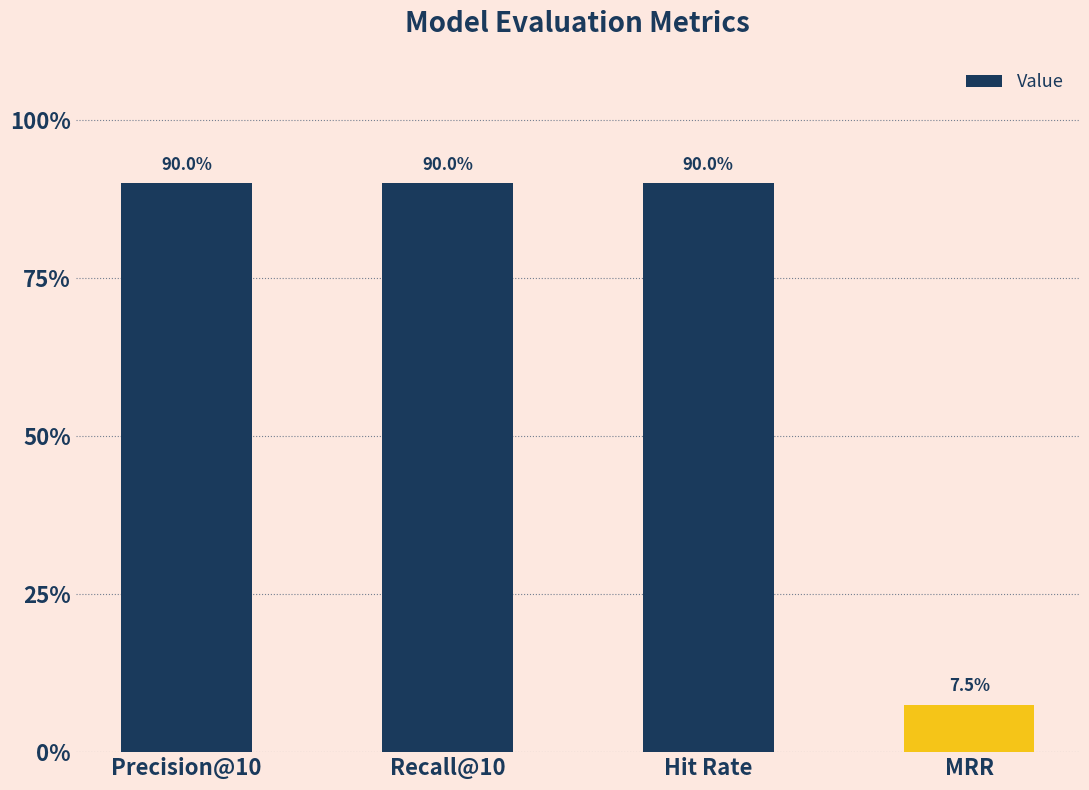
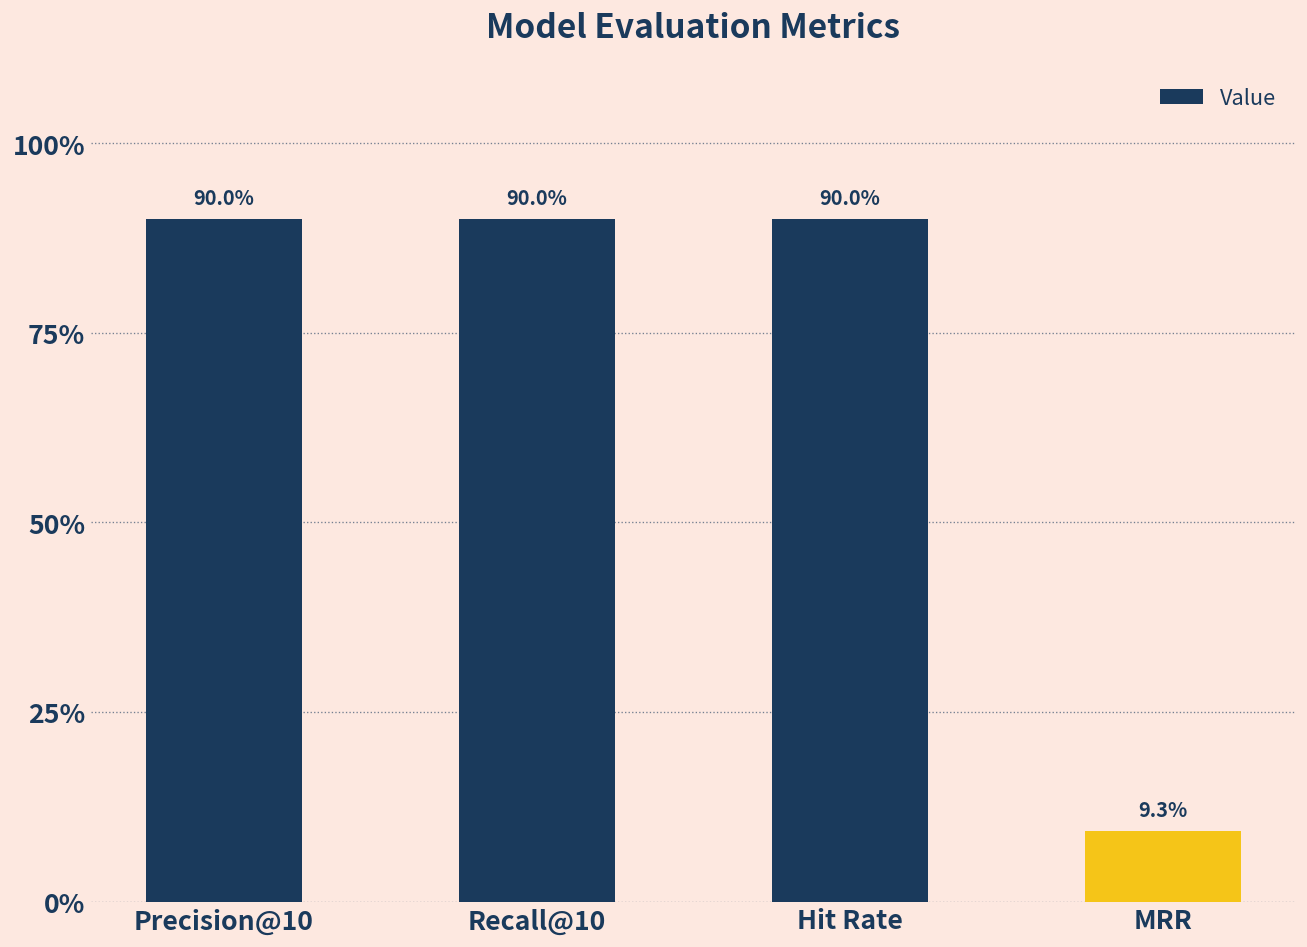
MRR: 7.5% -> 9.3%
